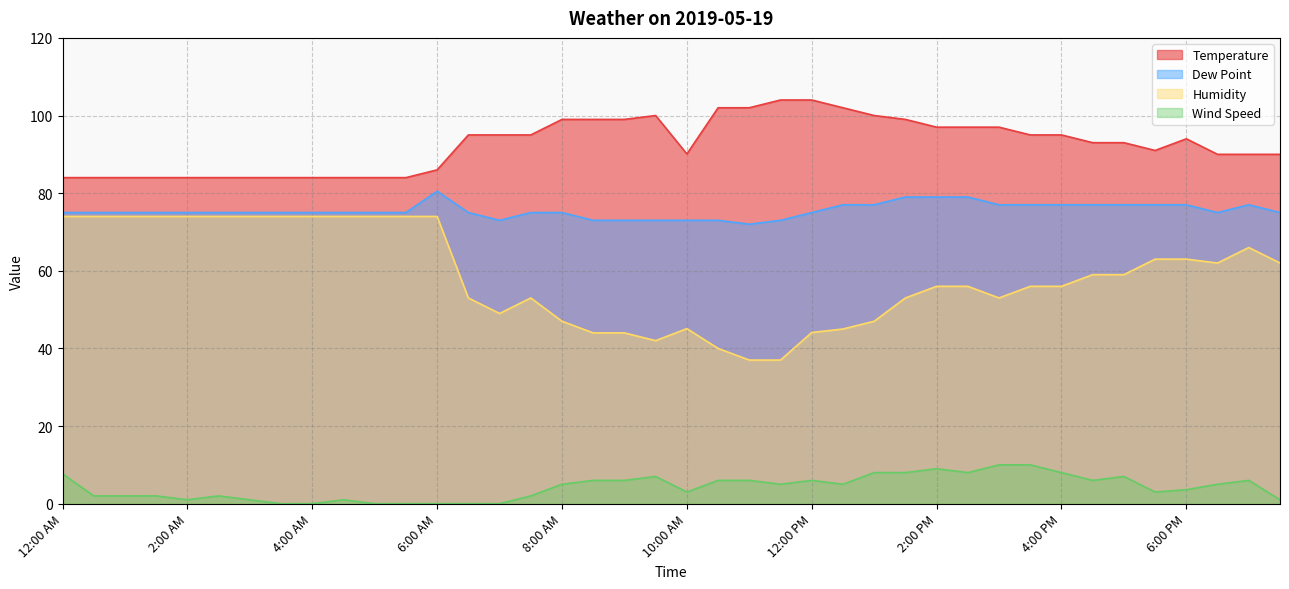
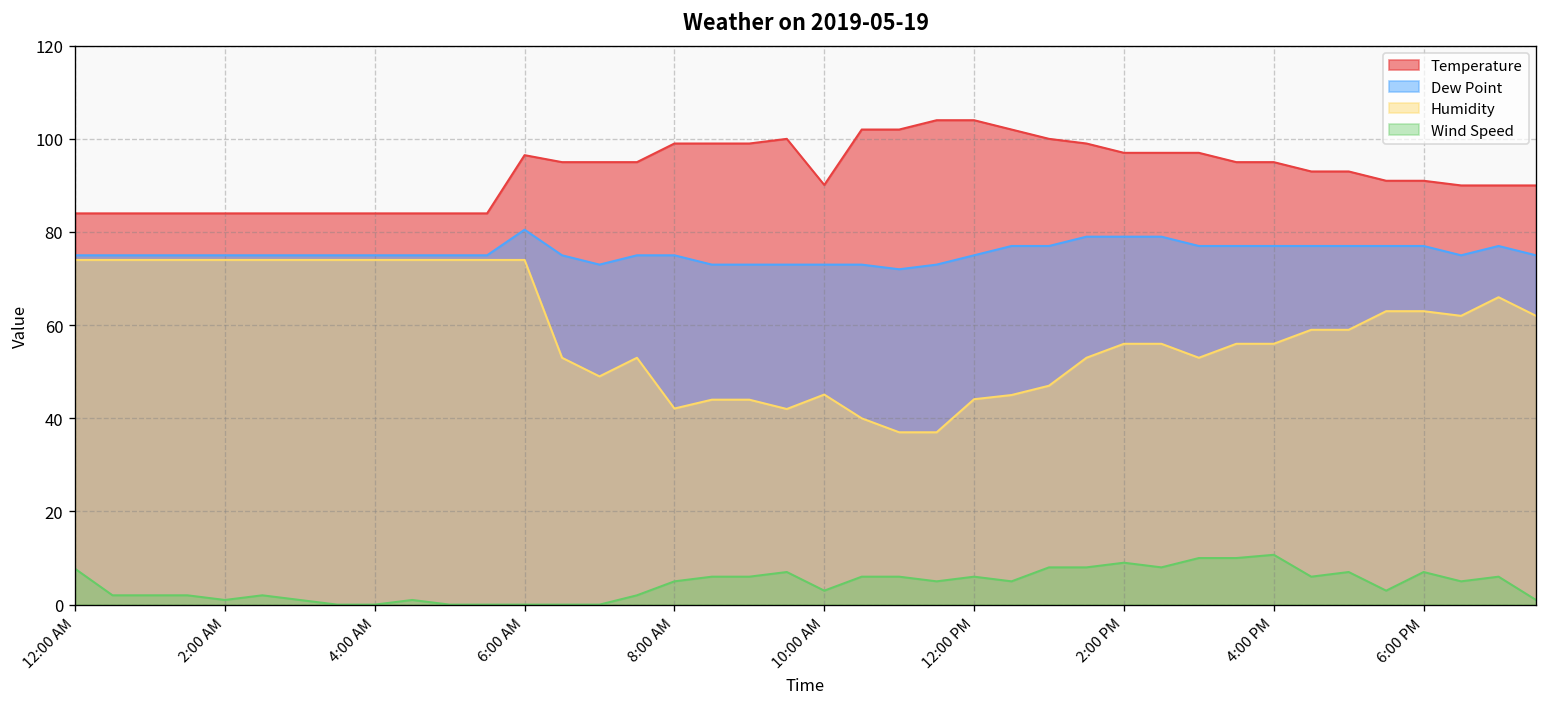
Temperature, 6:00 AM: 86 -> 97
Humidity, 8:00 AM: 47 -> 42
Wind Speed, 4:00 PM: 8 -> 11
Temperature, 6:00 PM: 94 -> 91
Wind Speed, 6:00 PM: 4 -> 7
